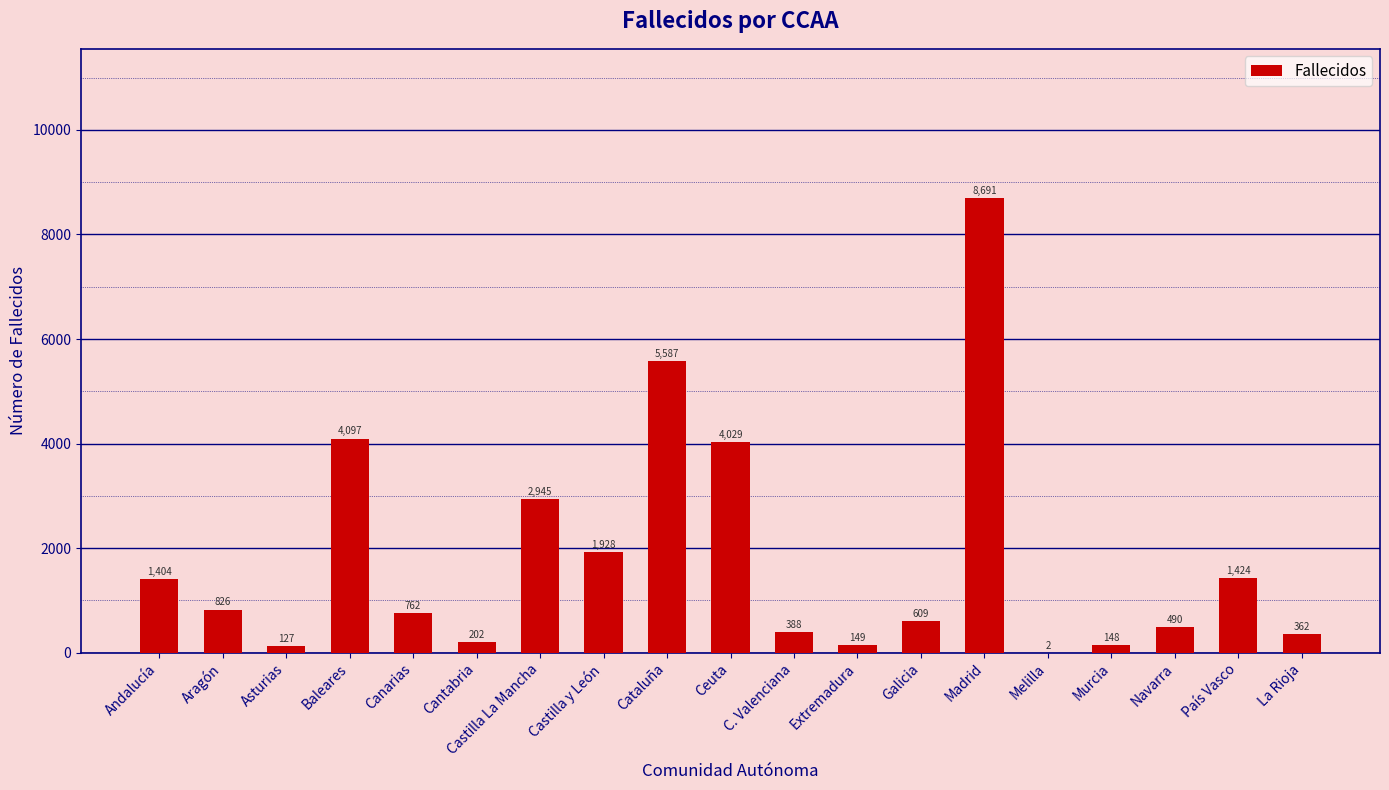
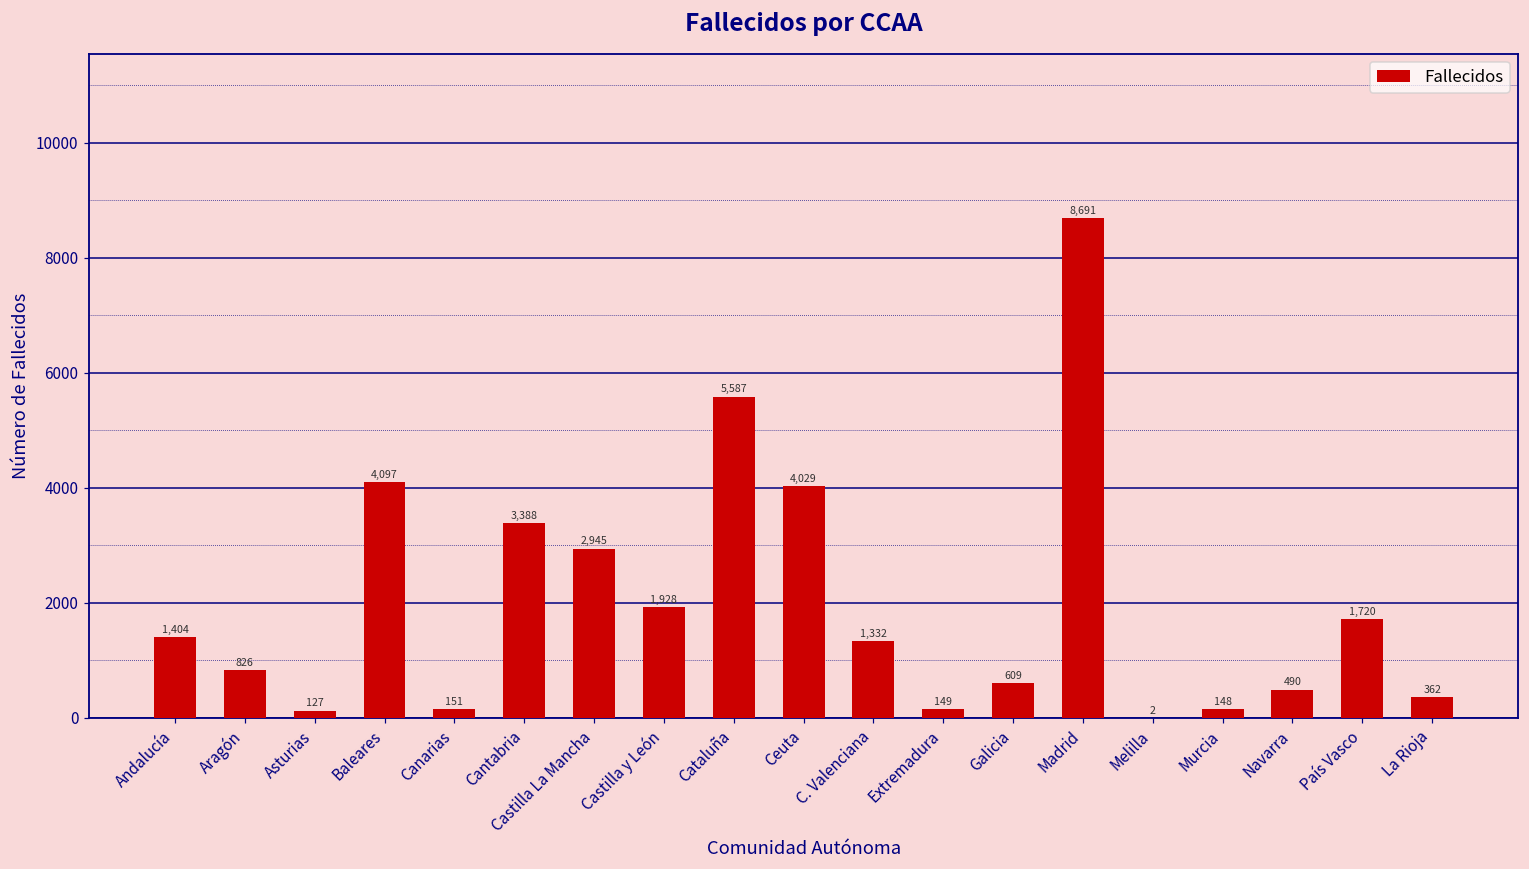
Canarias: 762 -> 151
Cantabria: 202 -> 3,388
C. Valenciana: 388 -> 1,332
País Vasco: 1,424 -> 1,720
